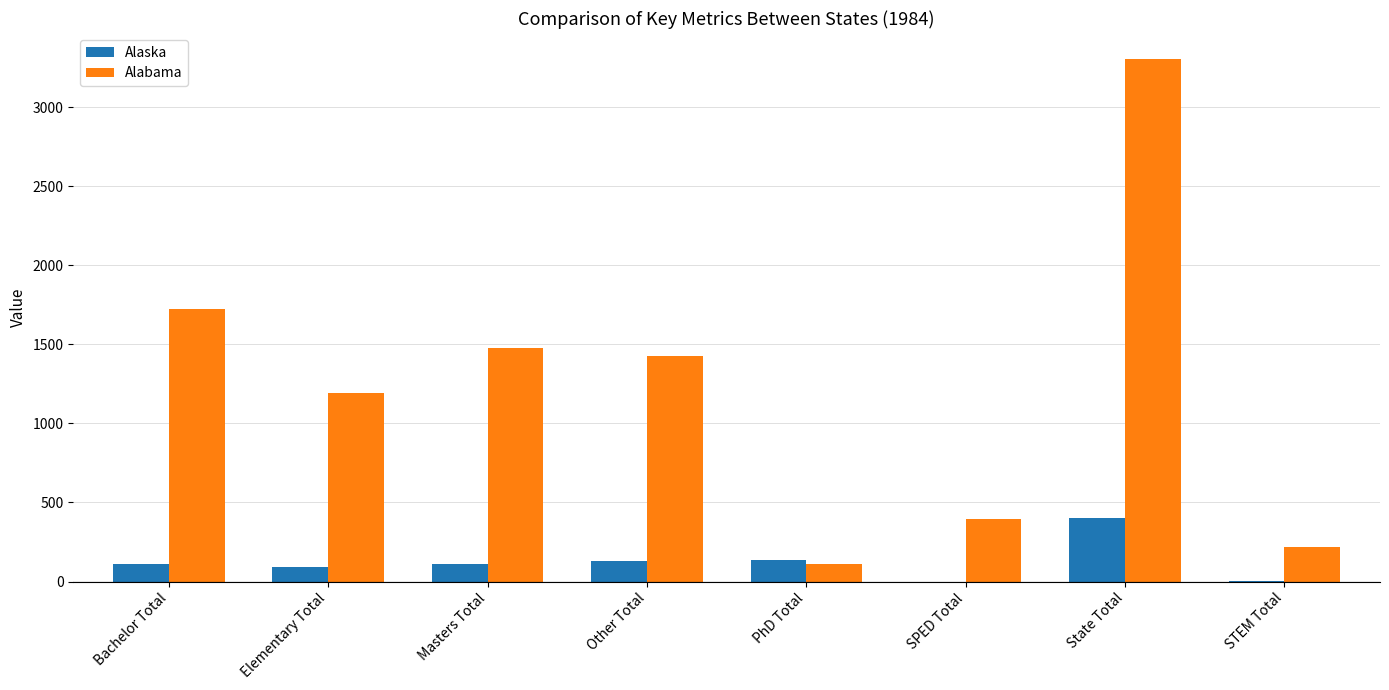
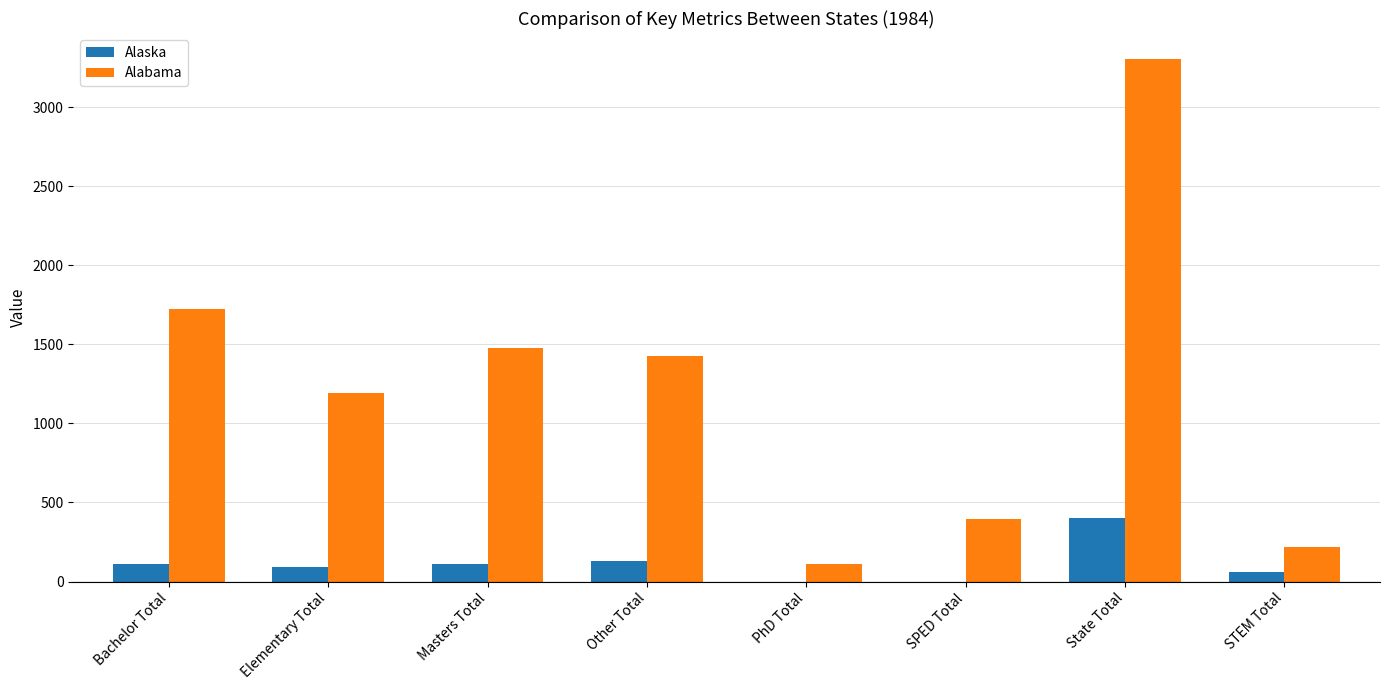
Alaska, PhD Total: 140 -> 0
Alaska, STEM Total: 0 -> 60
